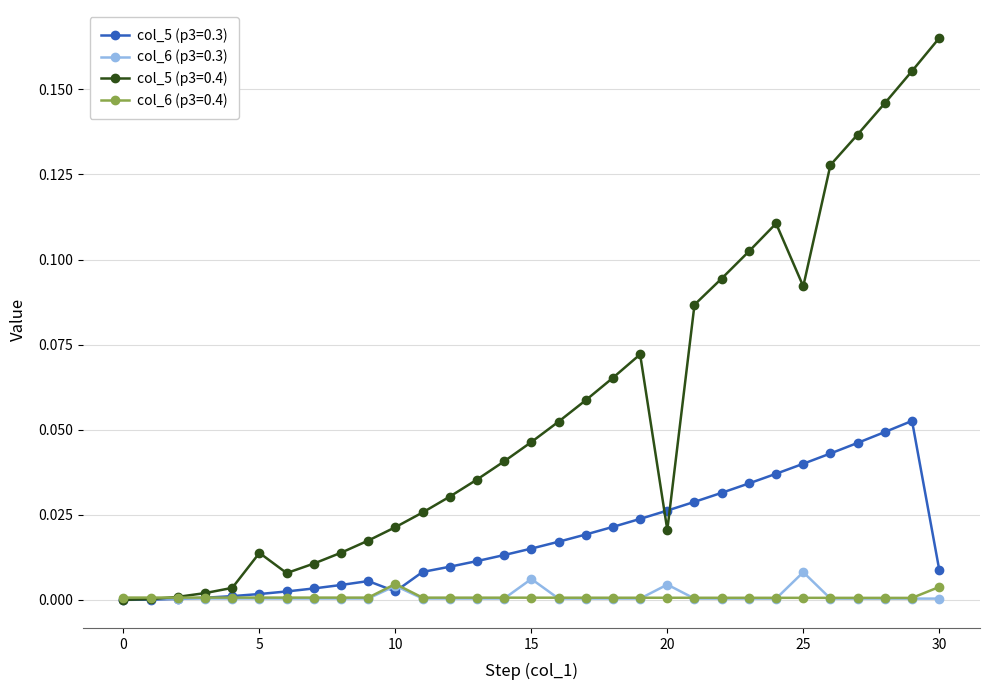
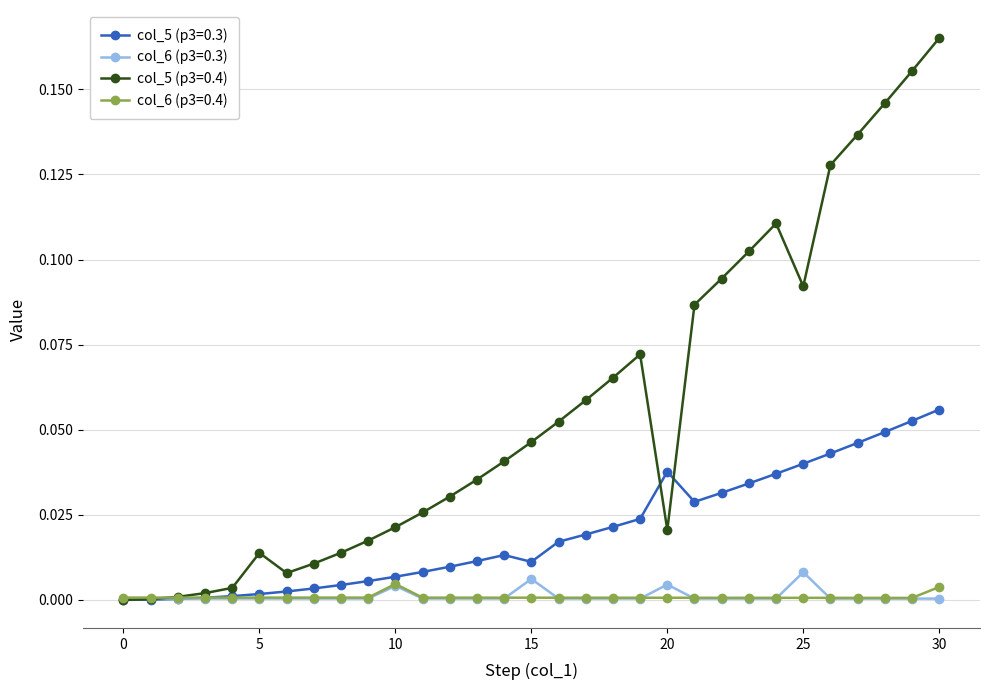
col_5 (p3=0.3), 10: 0.002 -> 0.007
col_5 (p3=0.3), 15: 0.015 -> 0.011
col_5 (p3=0.3), 20: 0.026 -> 0.038
col_5 (p3=0.3), 30: 0.009 -> 0.056
